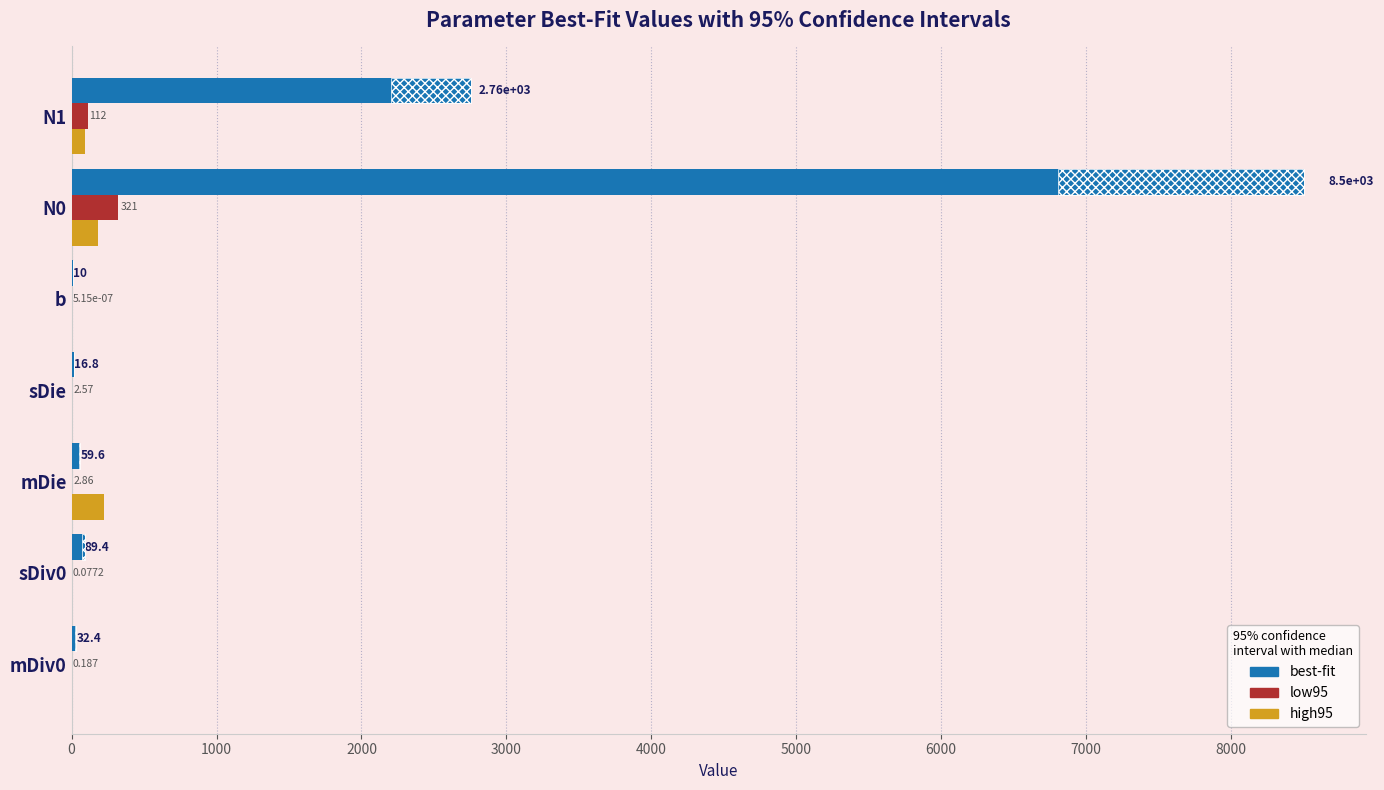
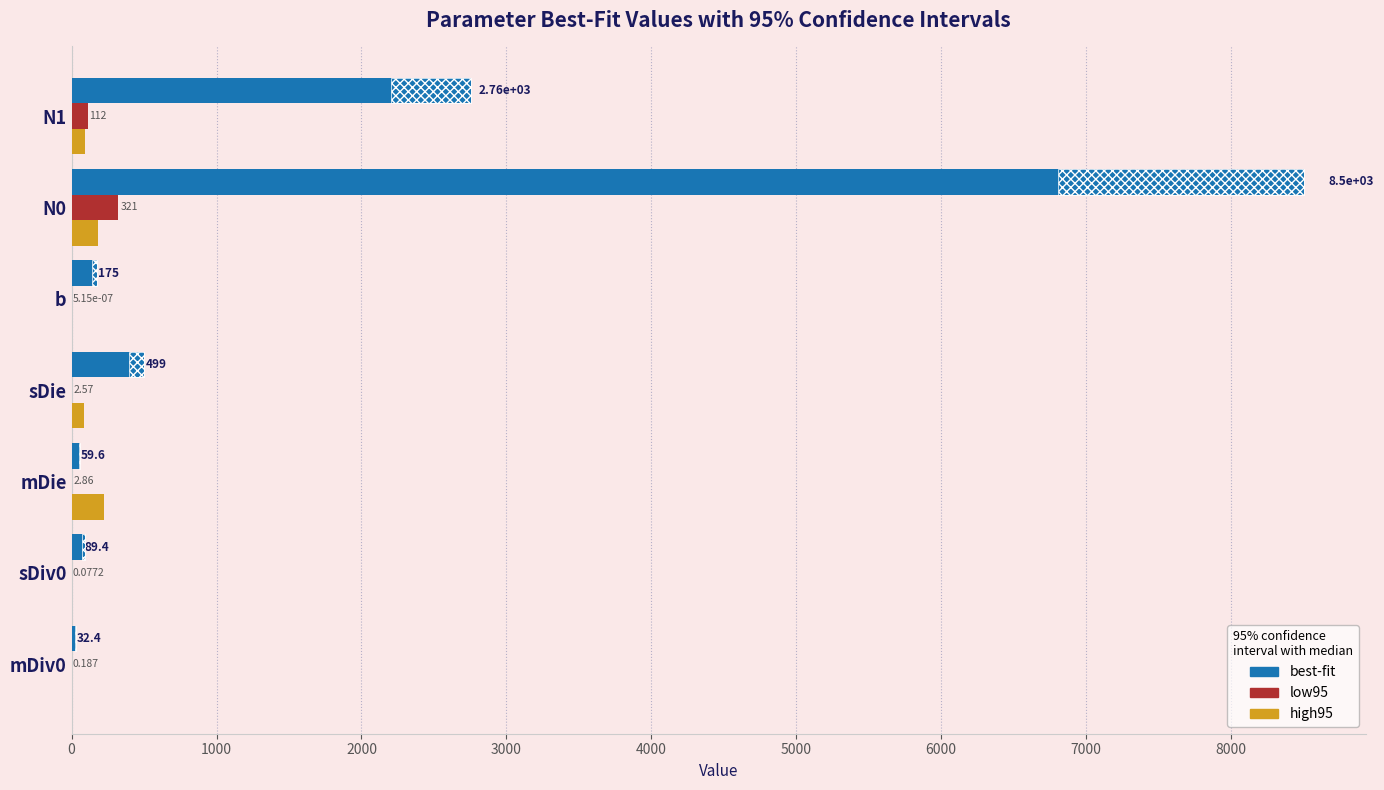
best-fit, b: 10 -> 175
best-fit, sDie: 16.8 -> 499
high95, sDie: 0 -> 90
